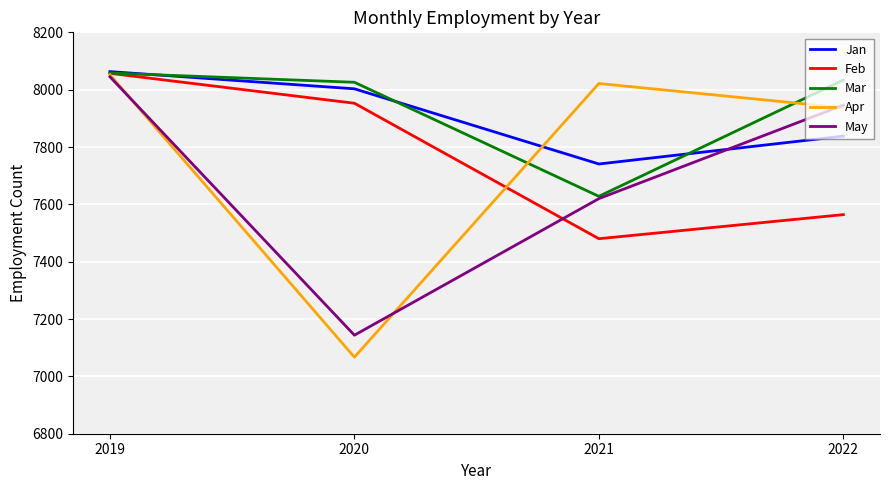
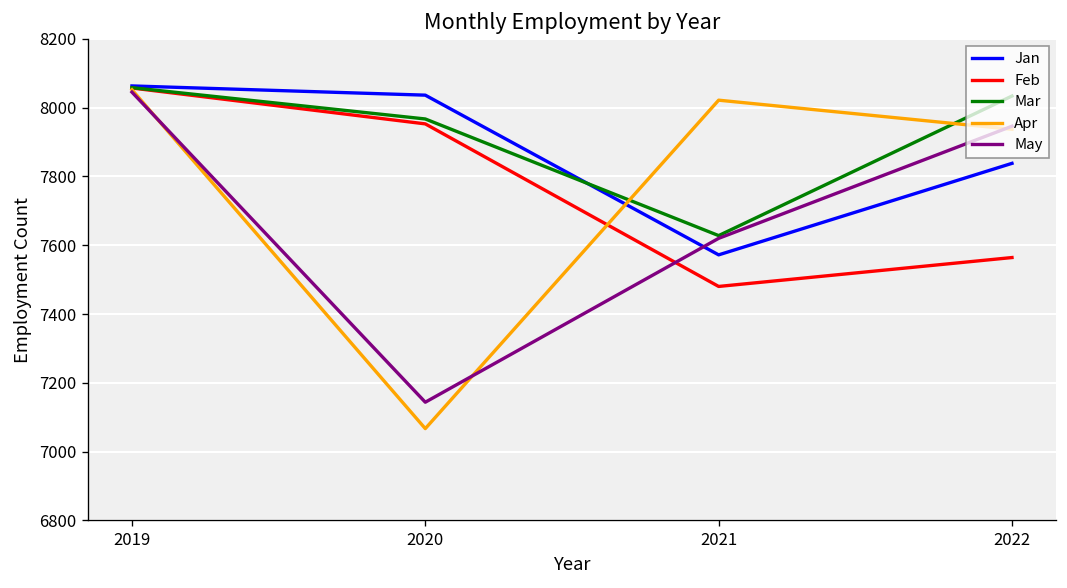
Jan, 2020: 8000 -> 8040
Mar, 2020: 8030 -> 7970
Jan, 2021: 7740 -> 7570
